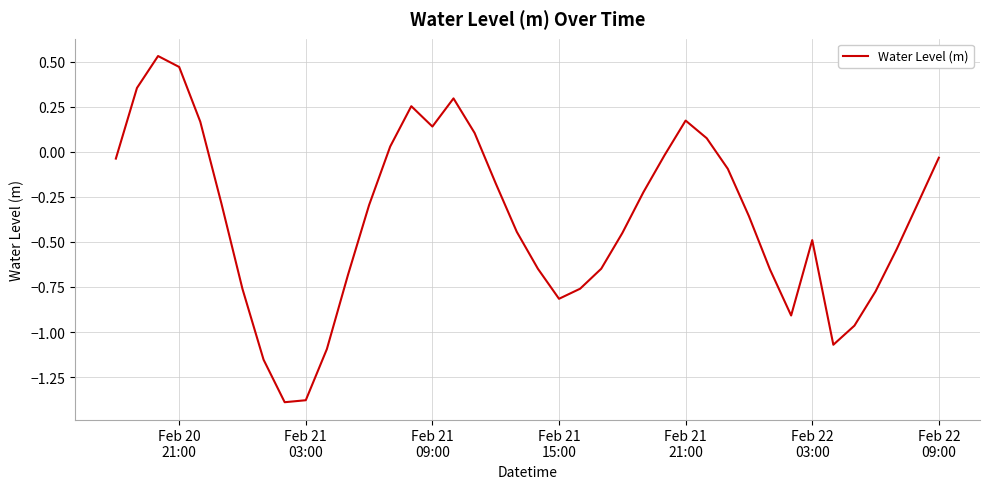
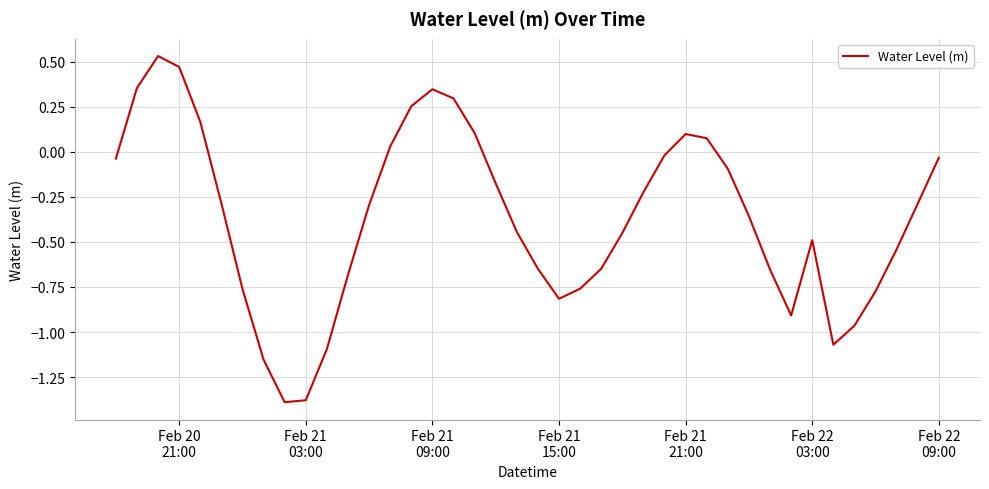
Feb 21 09:00: 0.14 -> 0.35
Feb 21 21:00: 0.17 -> 0.10
